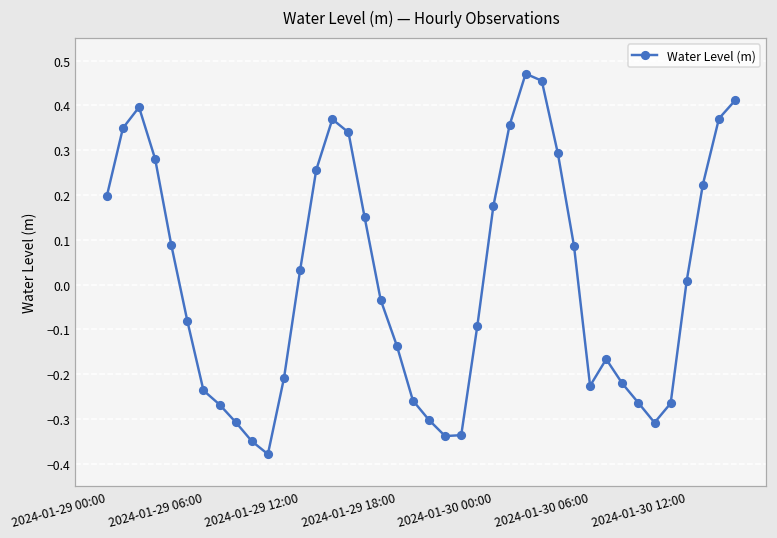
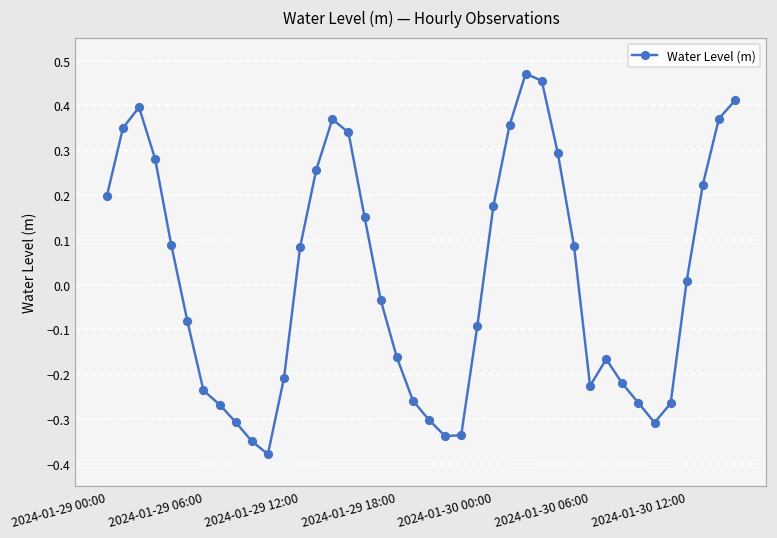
2024-01-29 12:00: 0.03 -> 0.08
2024-01-29 18:00: -0.14 -> -0.16
